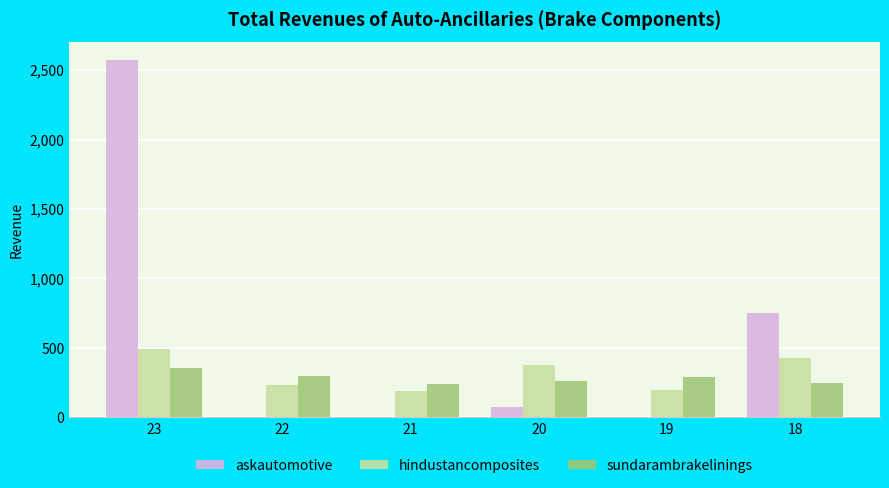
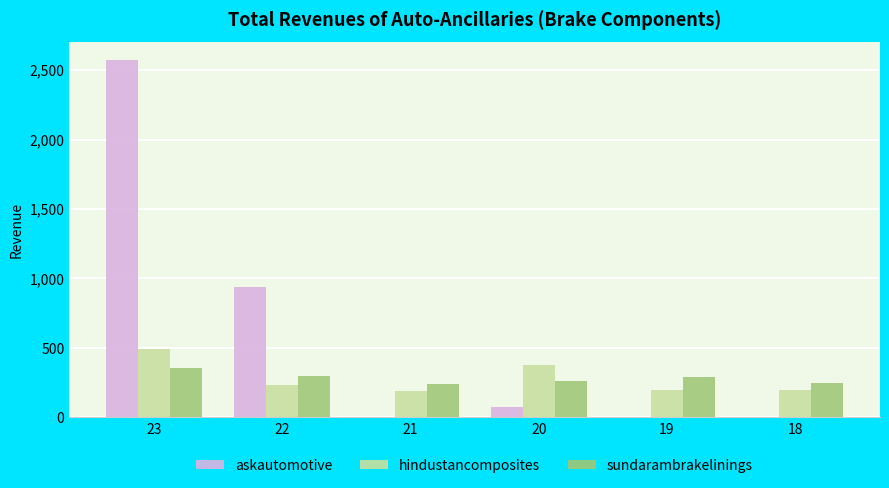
askautomotive, 22: 0 -> 940
askautomotive, 18: 760 -> 0
hindustancomposites, 18: 430 -> 200
